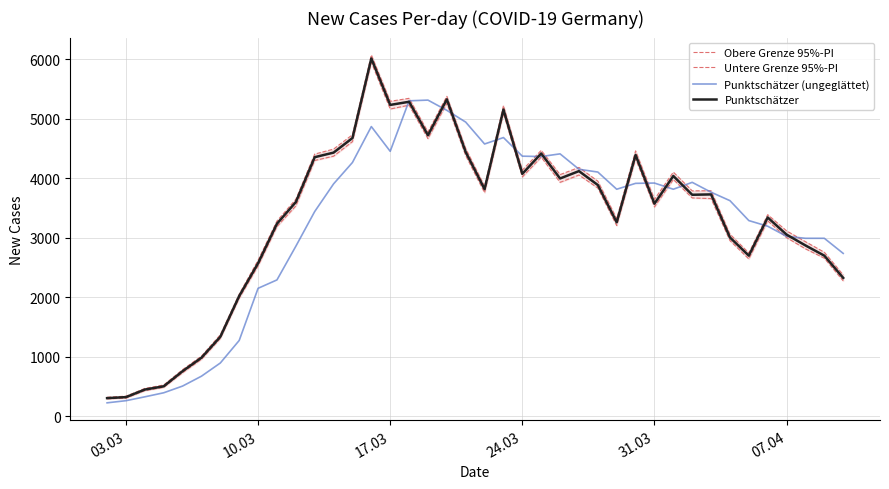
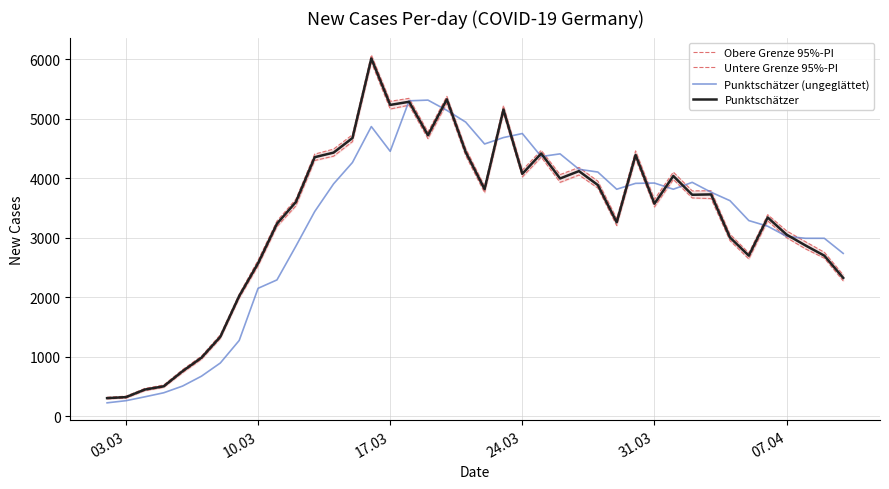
Punktschätzer (ungeglättet), 24.03: 4400 -> 4800
